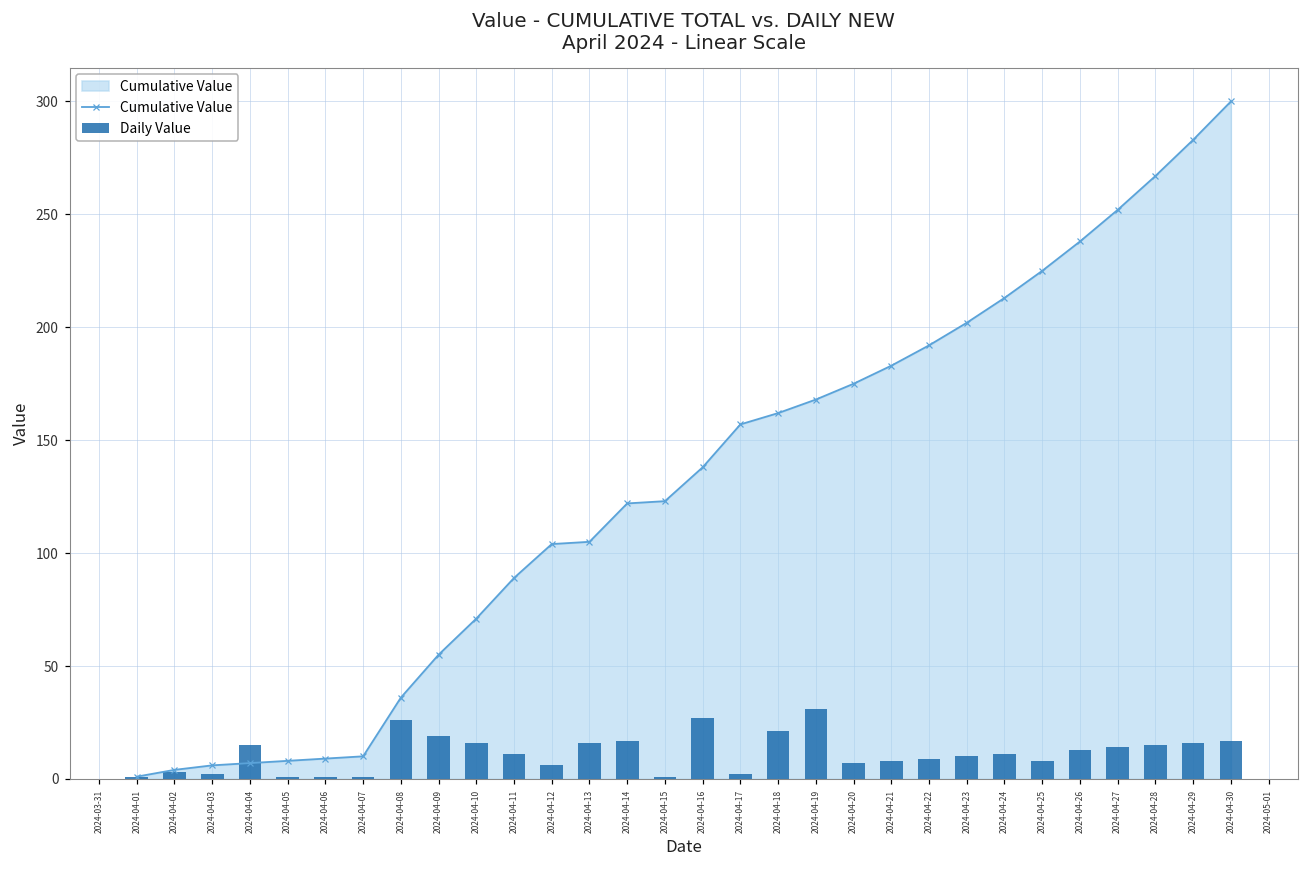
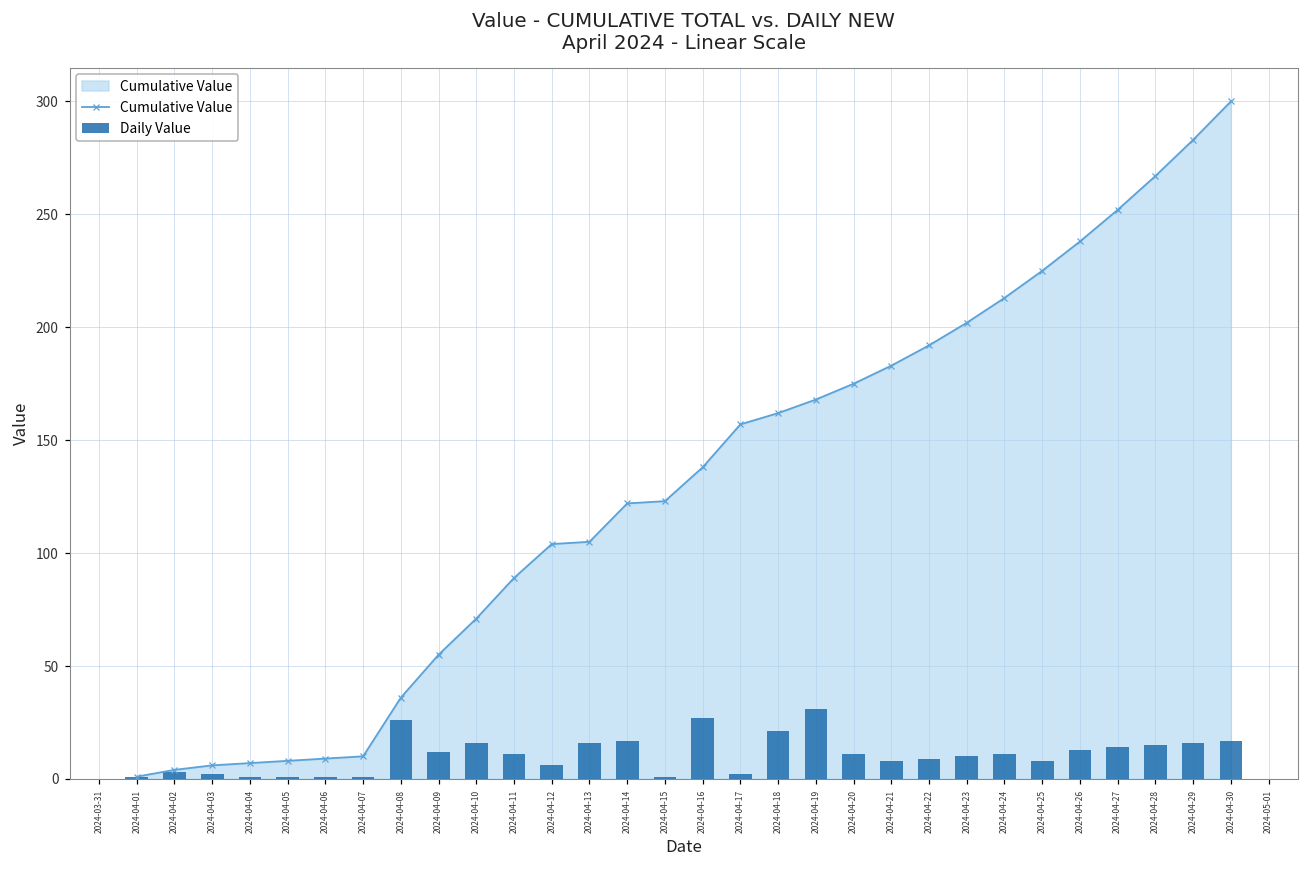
Daily Value, 2024-04-04: 15 -> 1
Daily Value, 2024-04-09: 19 -> 12
Daily Value, 2024-04-20: 7 -> 11
